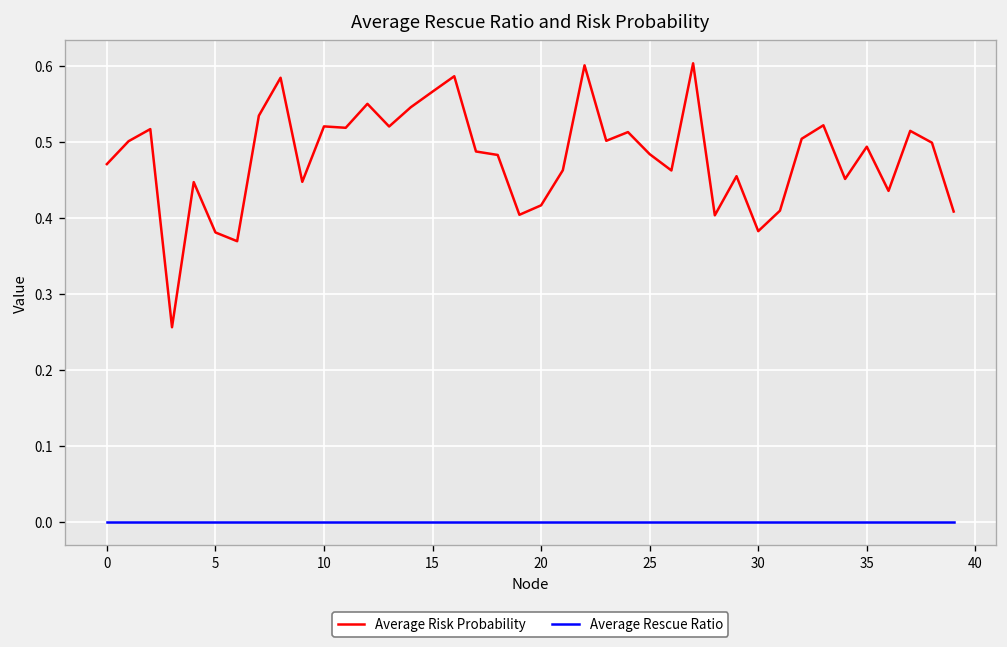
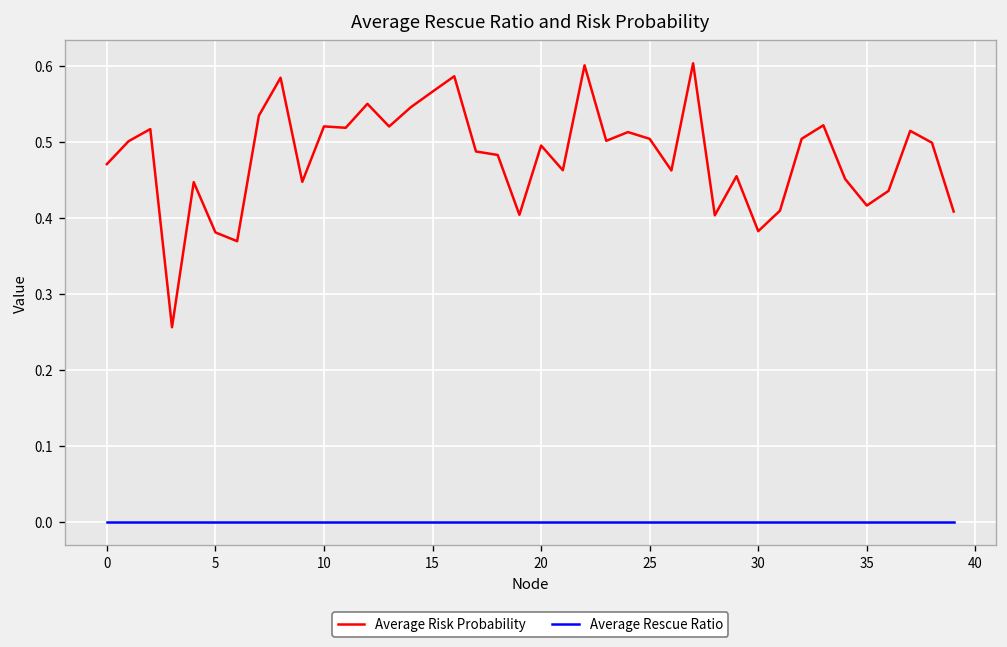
Average Risk Probability, 20: 0.42 -> 0.50
Average Risk Probability, 25: 0.48 -> 0.50
Average Risk Probability, 35: 0.49 -> 0.42
